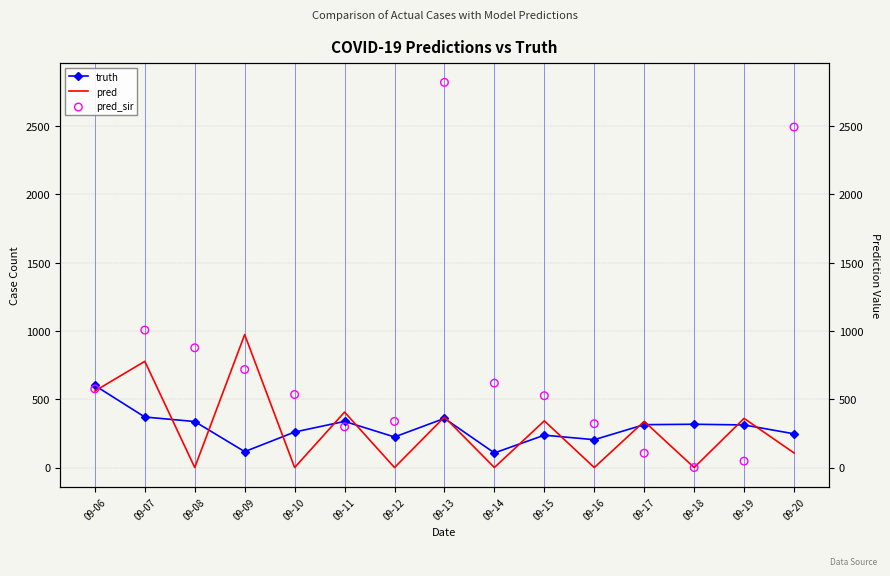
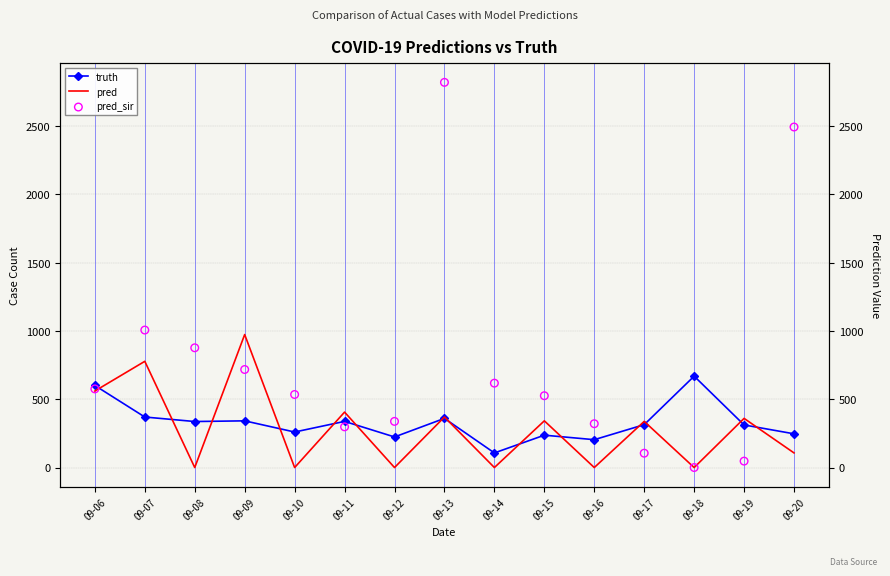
truth, 09-09: 120 -> 340
truth, 09-18: 320 -> 670
